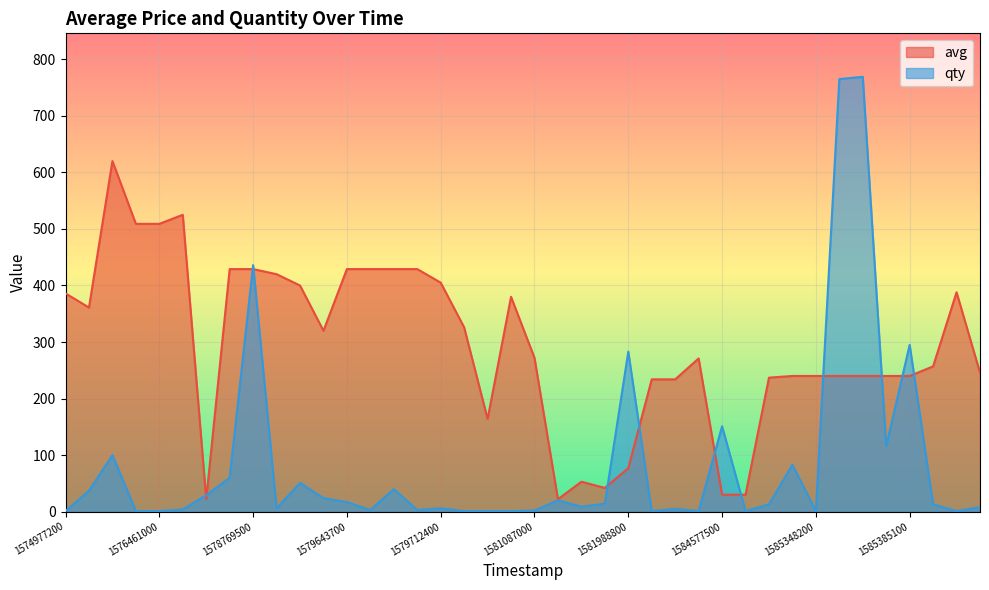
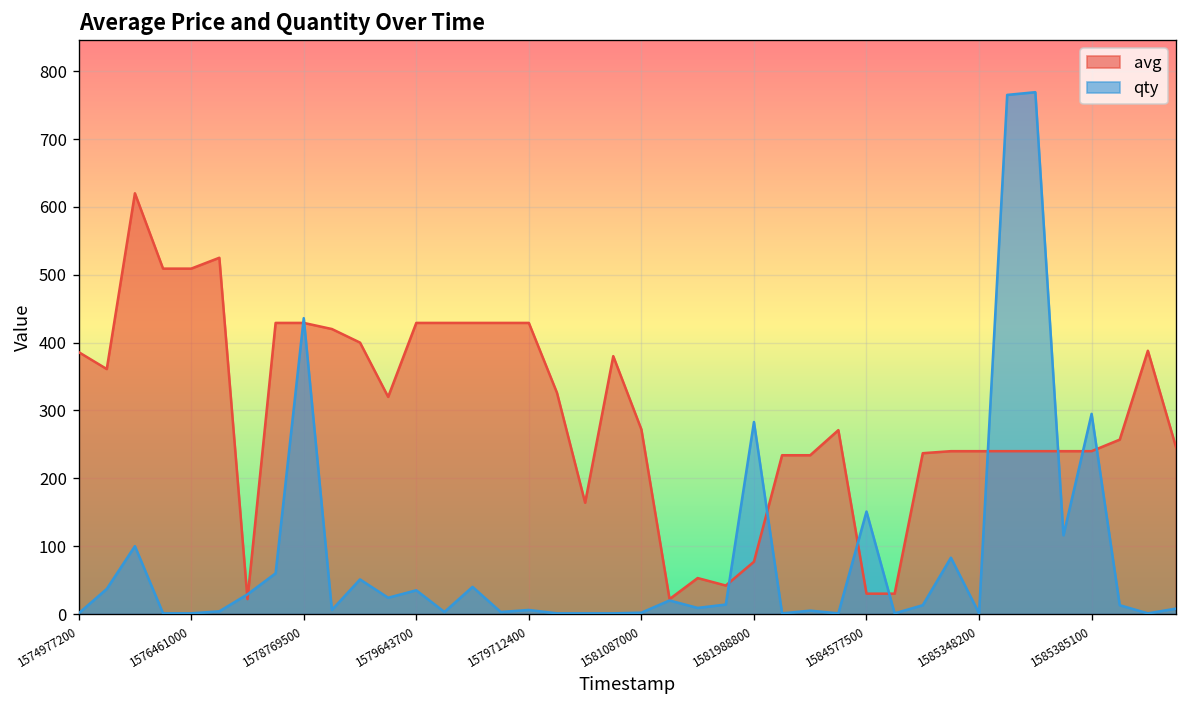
qty, 1579643700: 20 -> 40
avg, 1579712400: 410 -> 430
